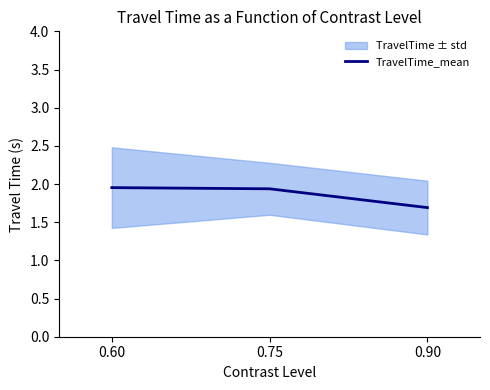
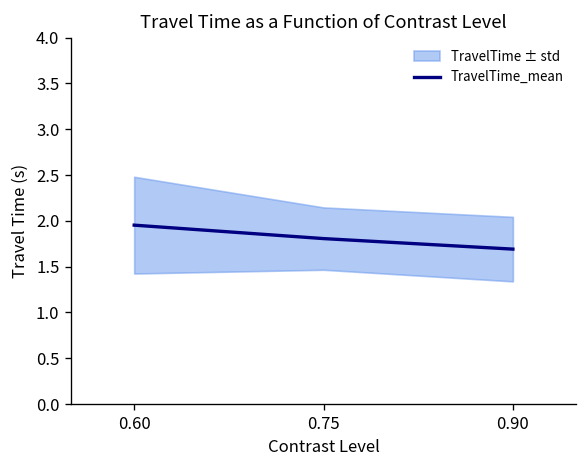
TravelTime_mean, 0.75: 1.9 -> 1.8
